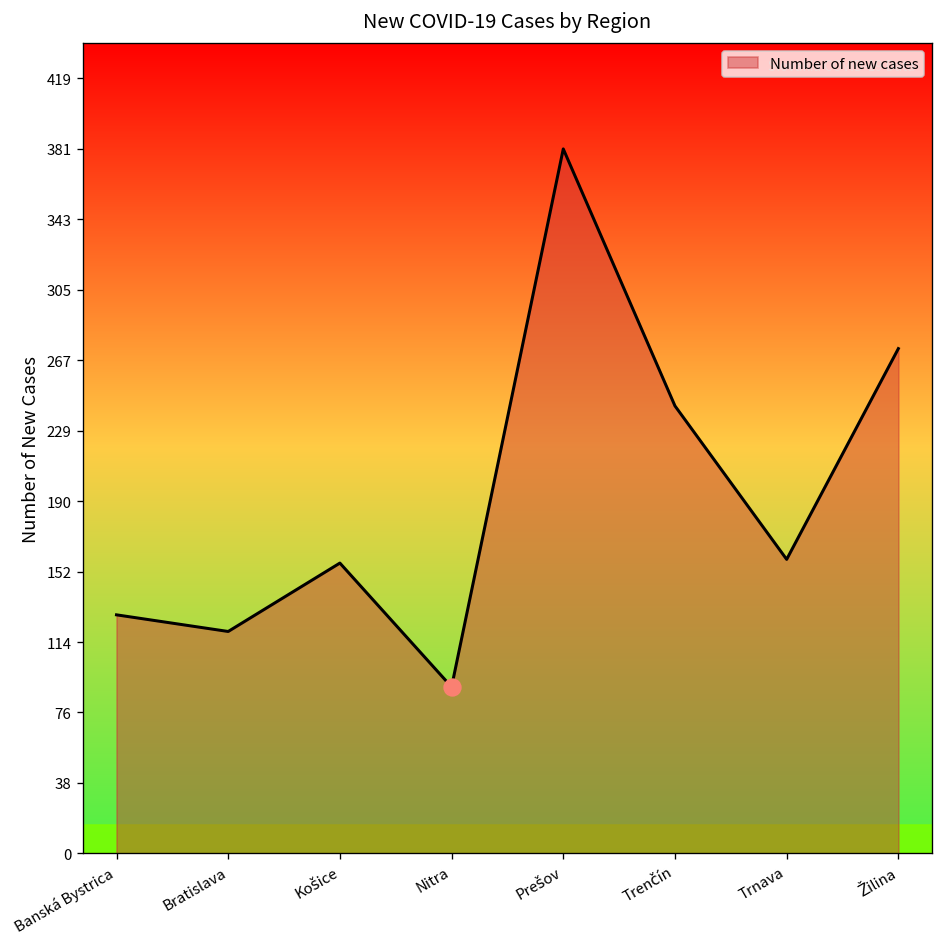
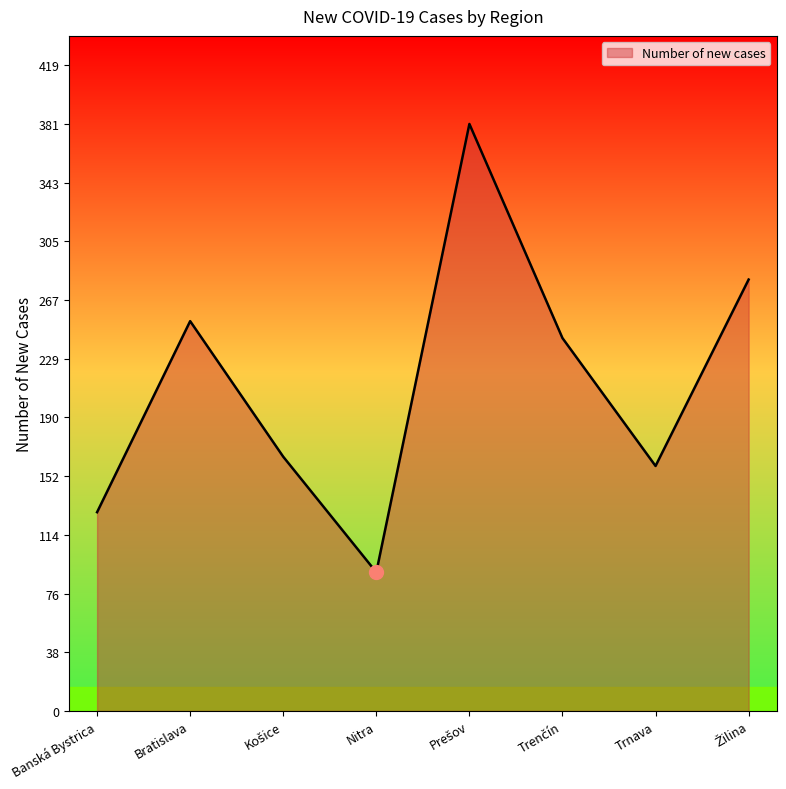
Number of new cases, Bratislava: 120 -> 253
Number of new cases, Košice: 157 -> 165
Number of new cases, Žilina: 273 -> 280
